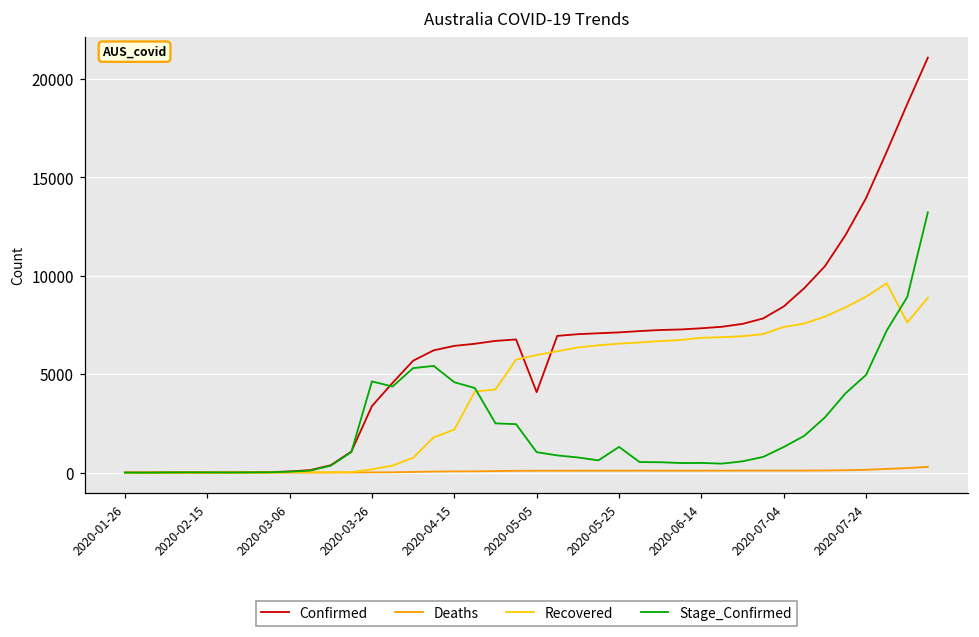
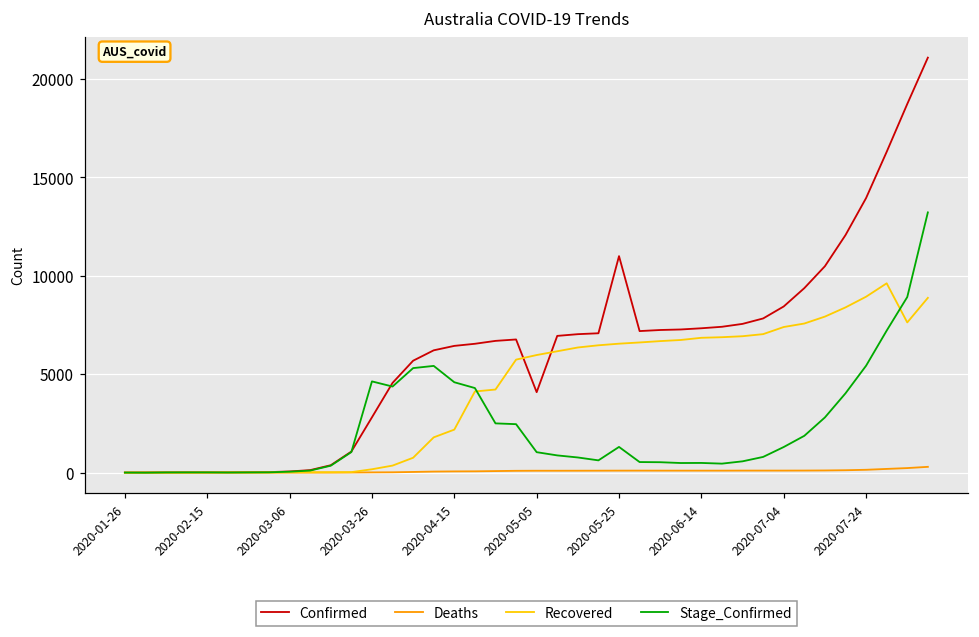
Confirmed, 2020-03-26: 3400 -> 2800
Confirmed, 2020-05-25: 7100 -> 11000
Stage_Confirmed, 2020-07-24: 5000 -> 5400
